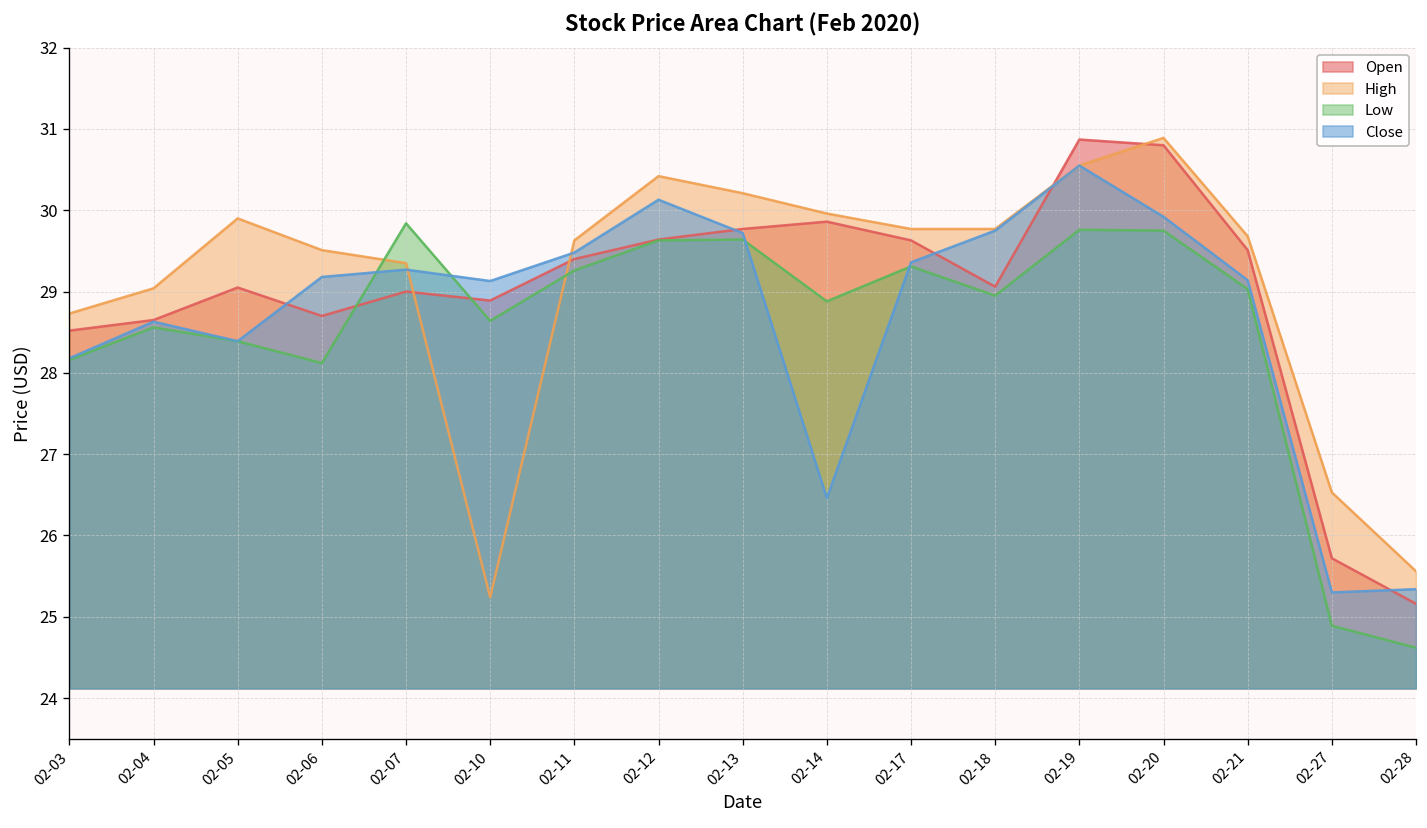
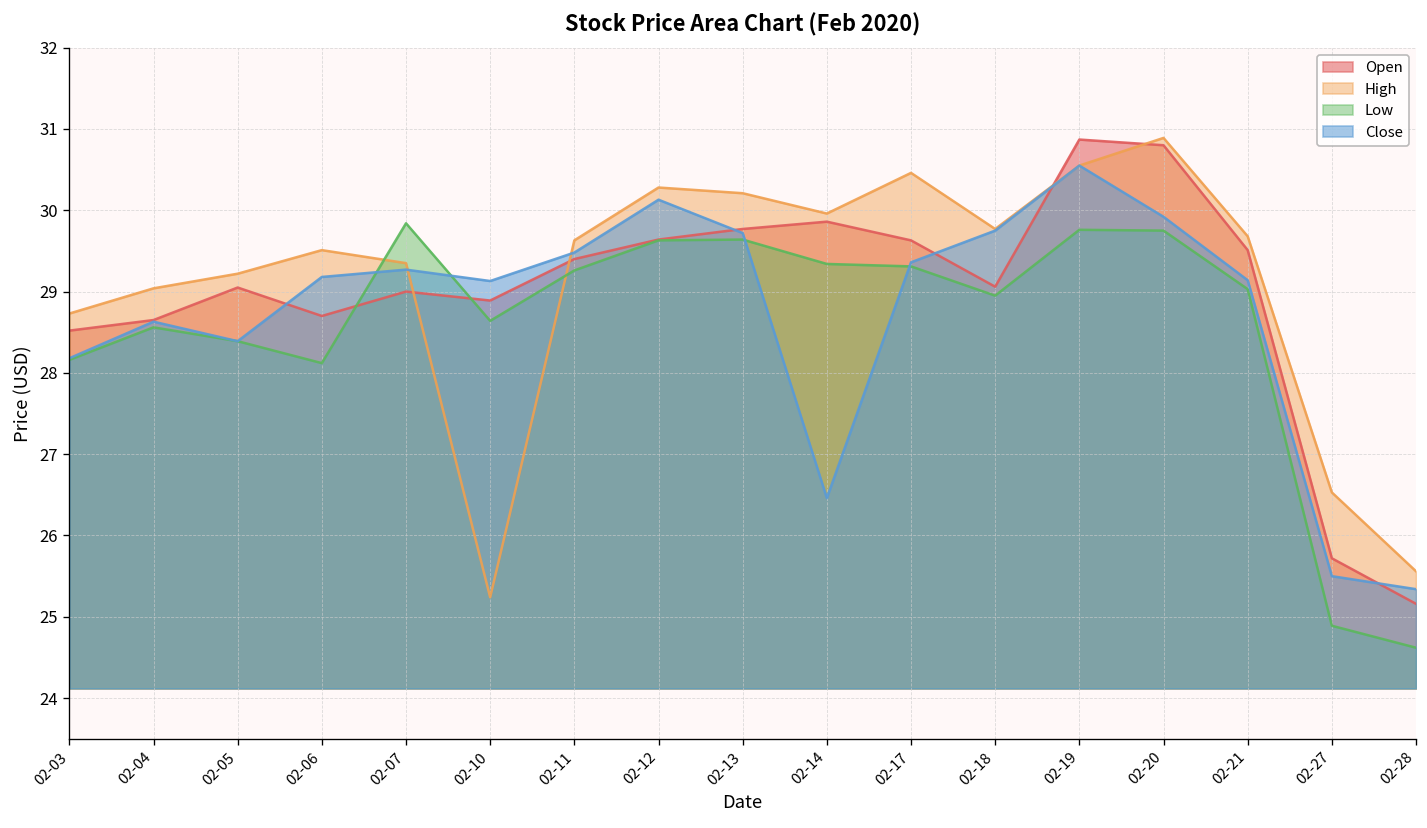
High, 02-05: 29.9 -> 29.2
High, 02-12: 30.4 -> 30.3
Low, 02-14: 28.9 -> 29.3
High, 02-17: 29.8 -> 30.5
Close, 02-27: 25.3 -> 25.5
